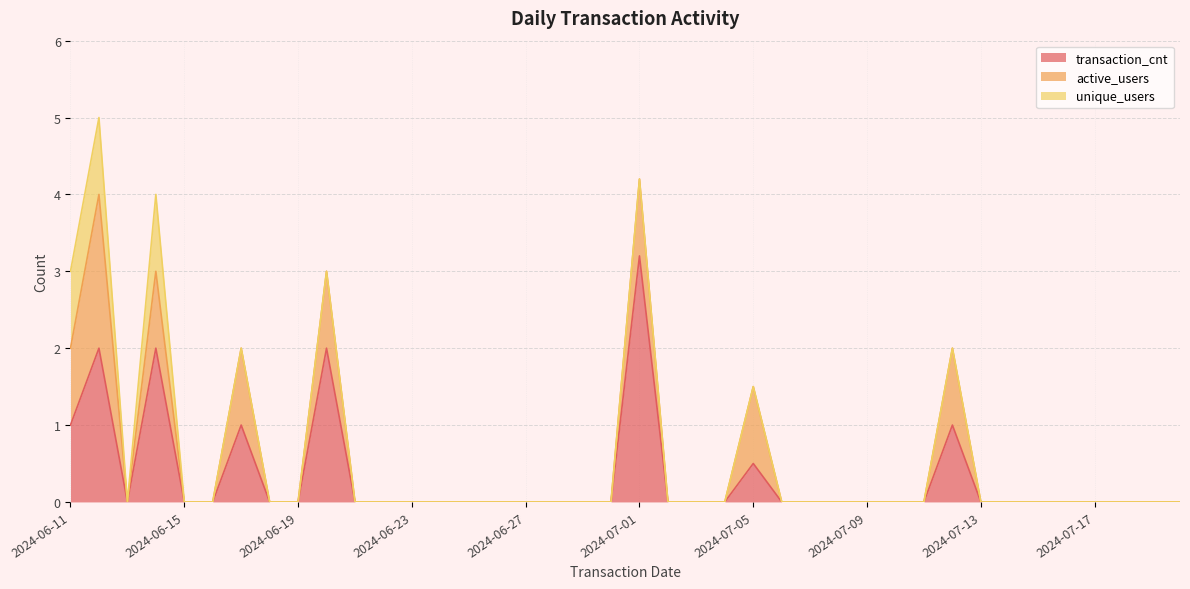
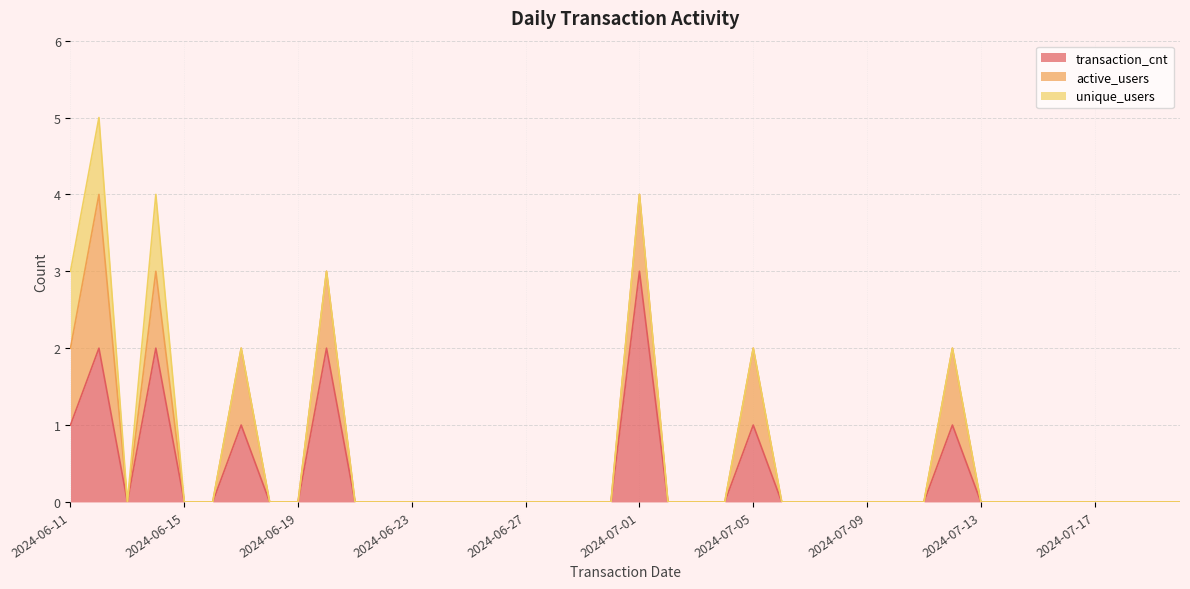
transaction_cnt, 2024-07-01: 3.2 -> 3.0
transaction_cnt, 2024-07-05: 0.5 -> 1.0
